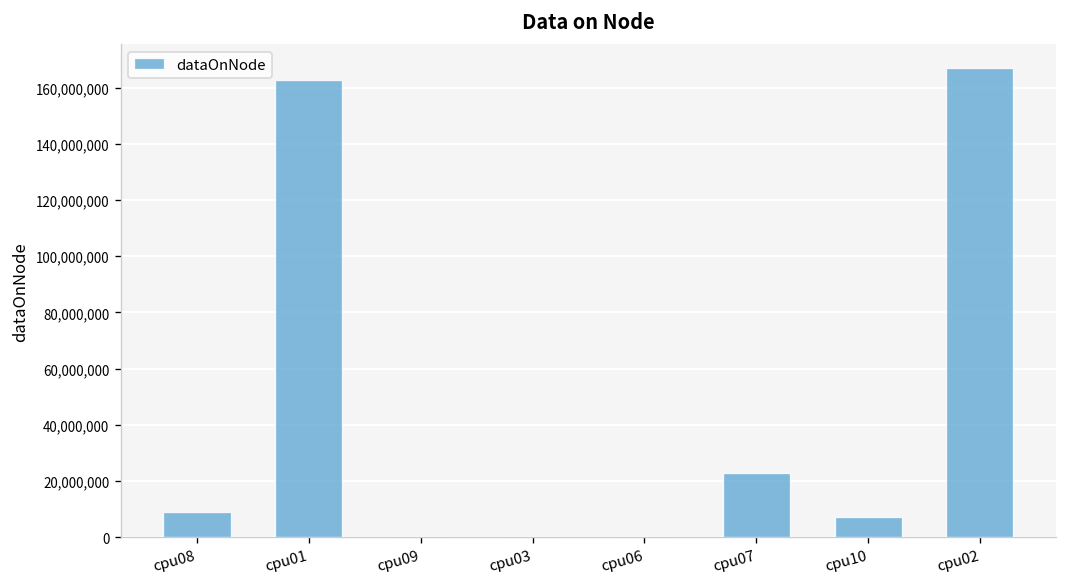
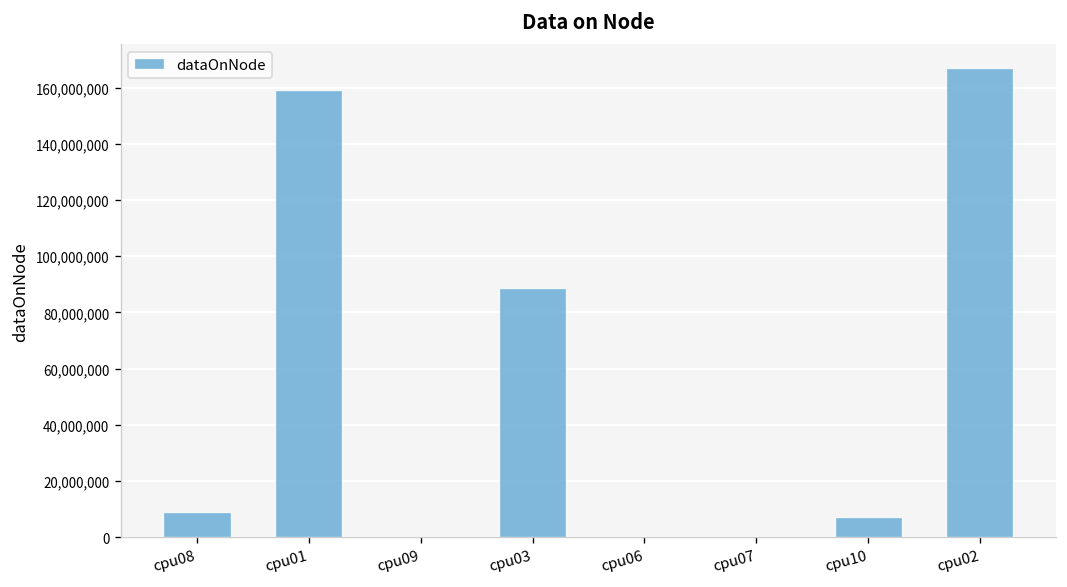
cpu01: 163,000,000 -> 159,000,000
cpu03: 0 -> 89,000,000
cpu07: 23,000,000 -> 0
